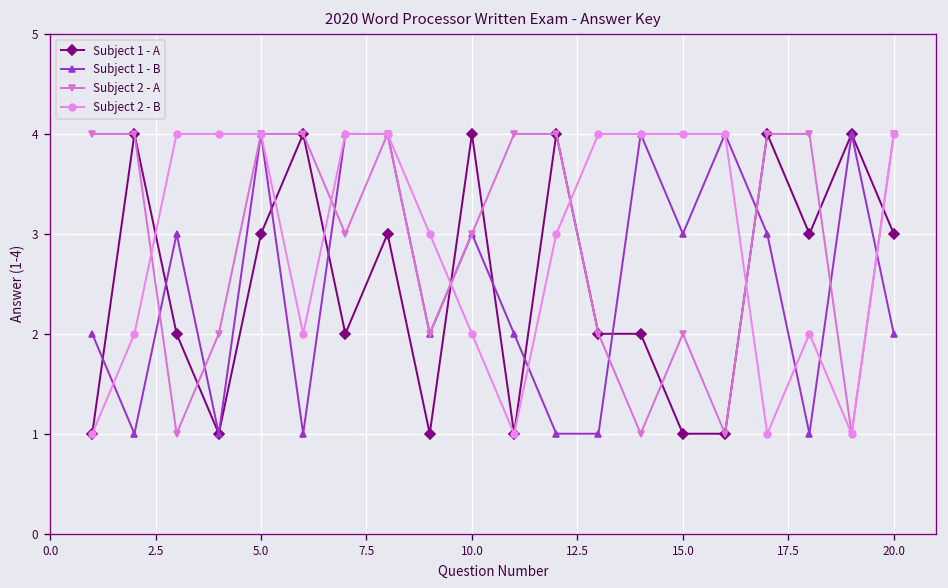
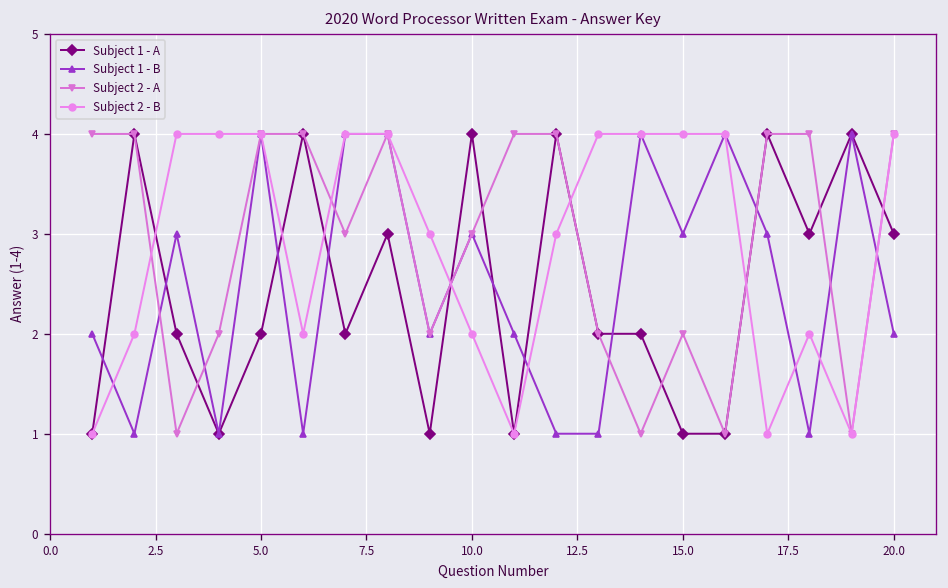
Subject 1 - A, 5.0: 3 -> 2
